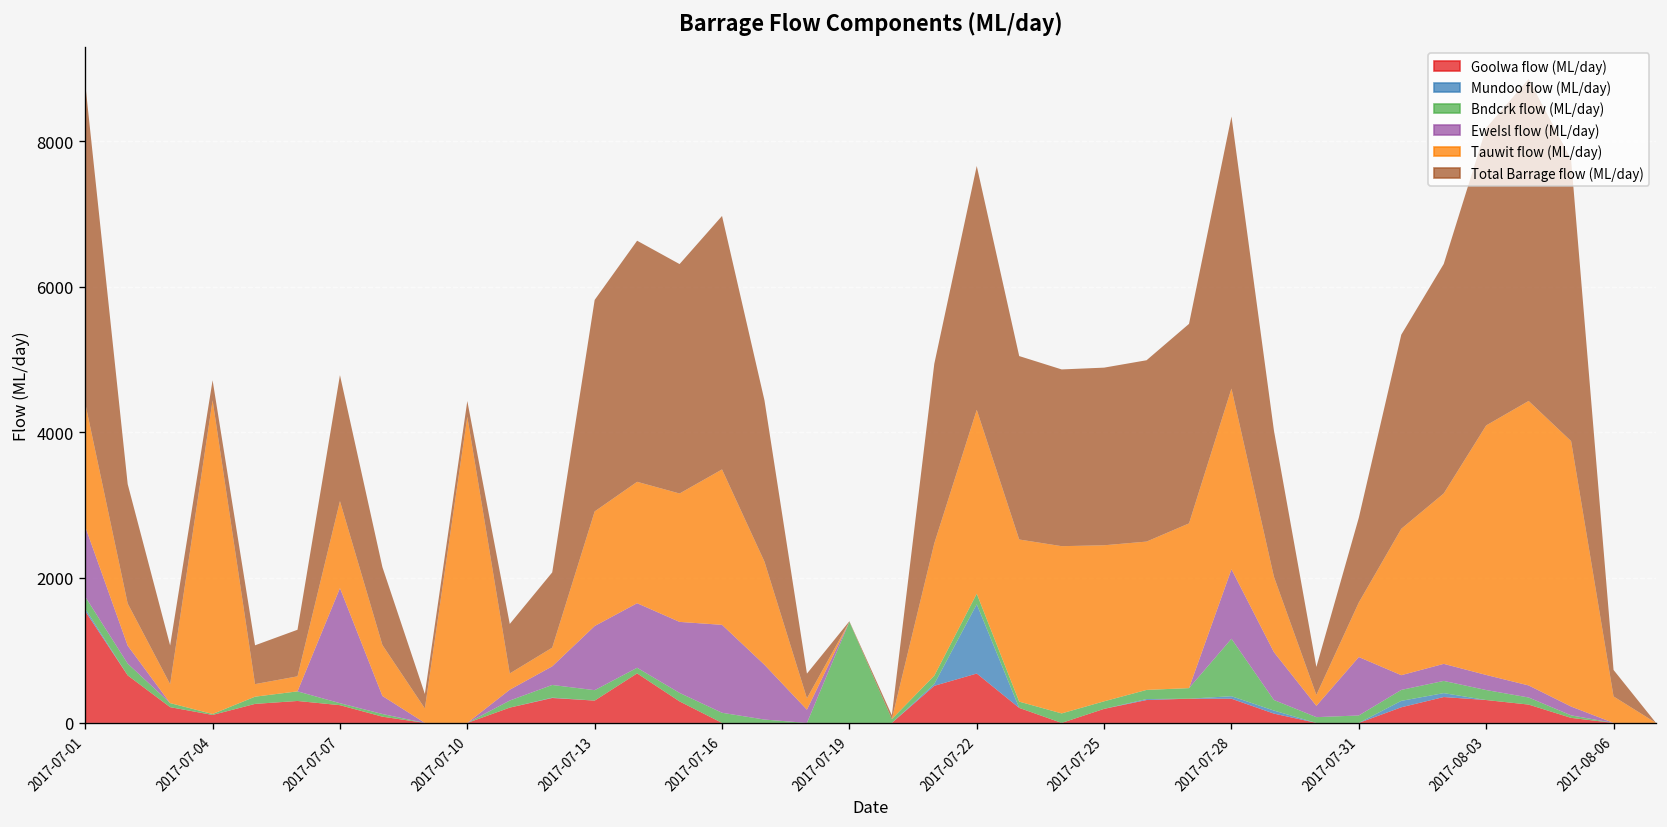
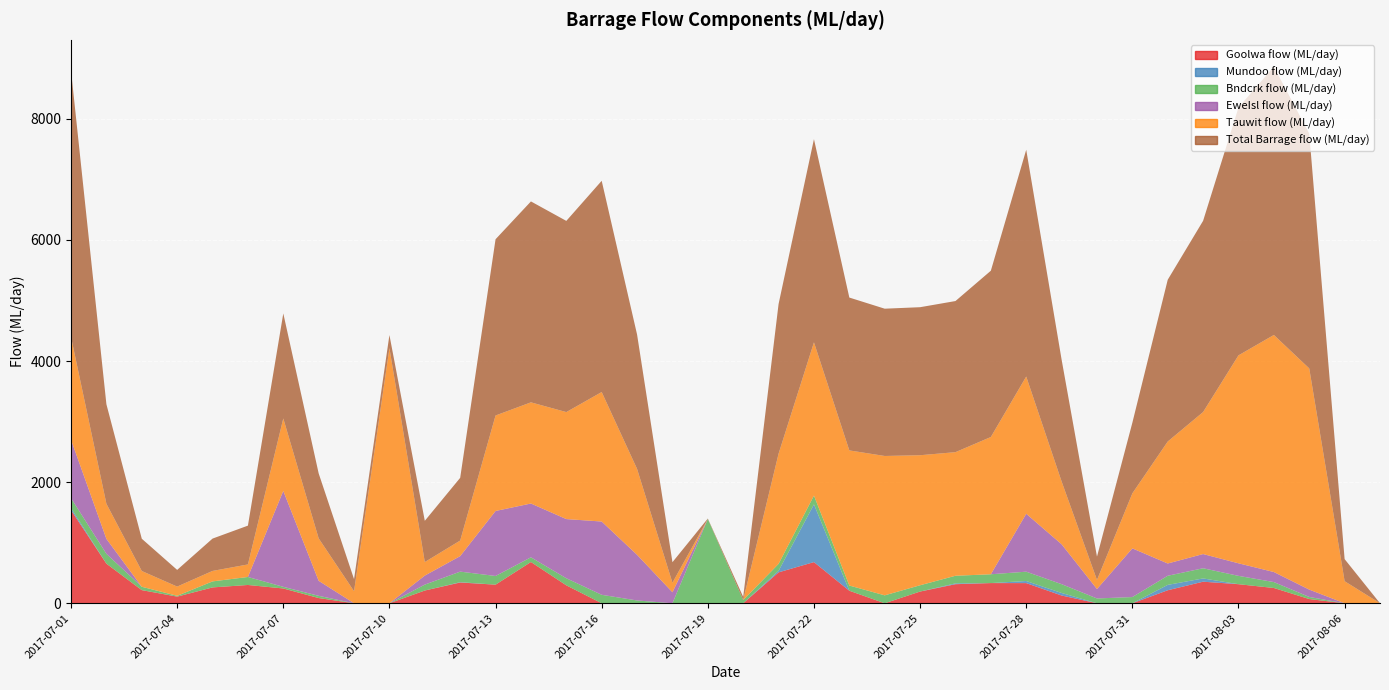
Tauwit flow (ML/day), 2017-07-04: 4300 -> 200
EweIsl flow (ML/day), 2017-07-13: 900 -> 1100
Bndcrk flow (ML/day), 2017-07-28: 800 -> 200
Tauwit flow (ML/day), 2017-07-28: 2500 -> 2300
Tauwit flow (ML/day), 2017-07-31: 800 -> 900
